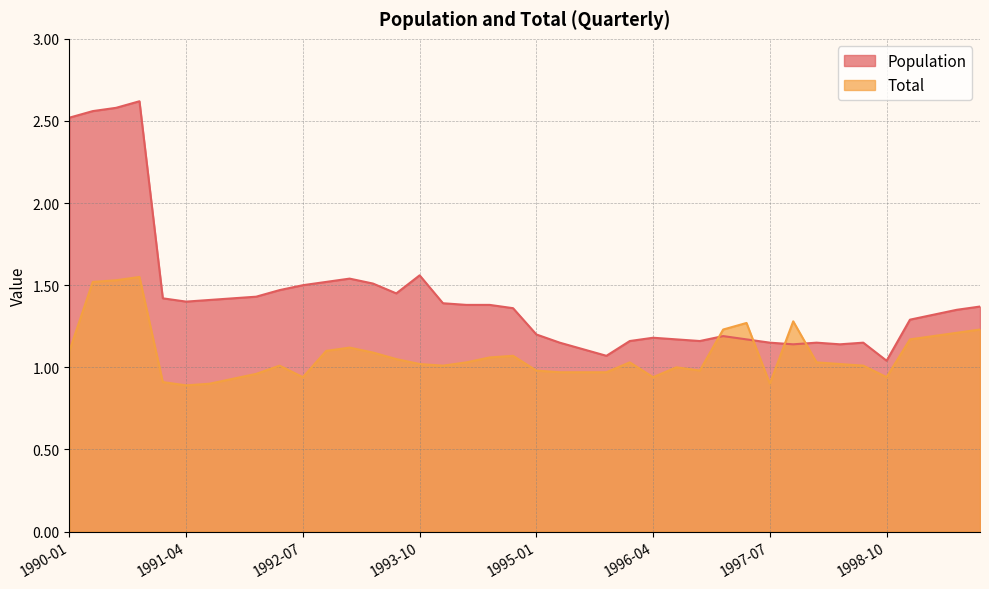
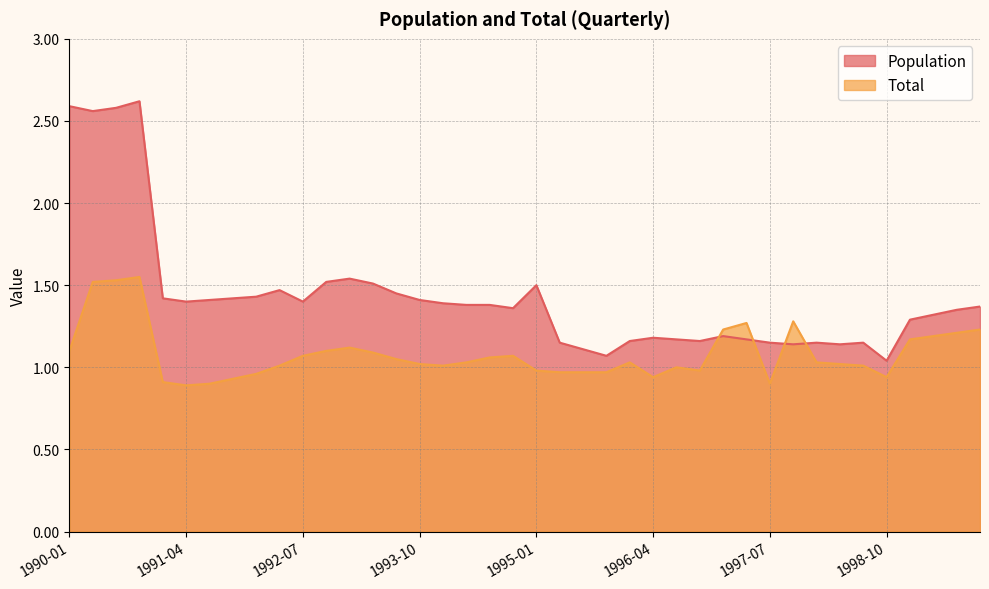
Population, 1990-01: 2.52 -> 2.59
Population, 1992-07: 1.5 -> 1.4
Total, 1992-07: 0.94 -> 1.07
Population, 1993-10: 1.56 -> 1.41
Population, 1995-01: 1.2 -> 1.5
